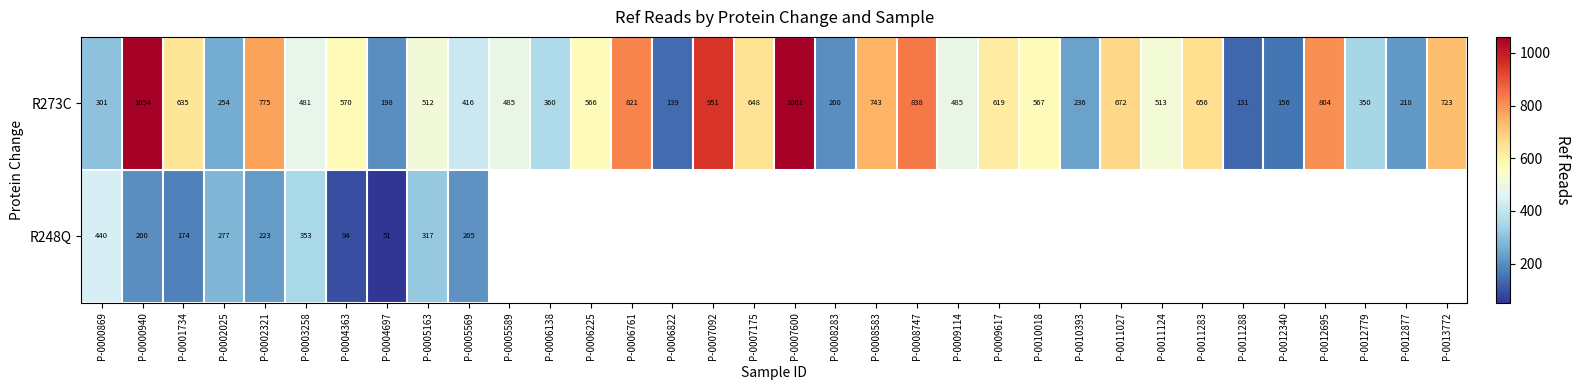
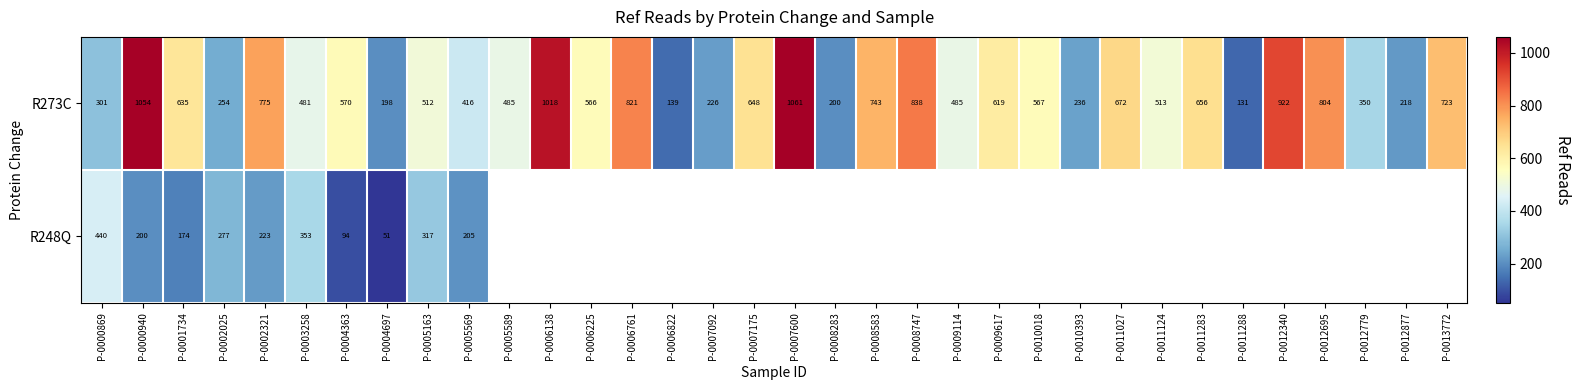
R273C, P-0006138: 360 -> 1018
R273C, P-0007092: 951 -> 226
R273C, P-0012340: 156 -> 922
